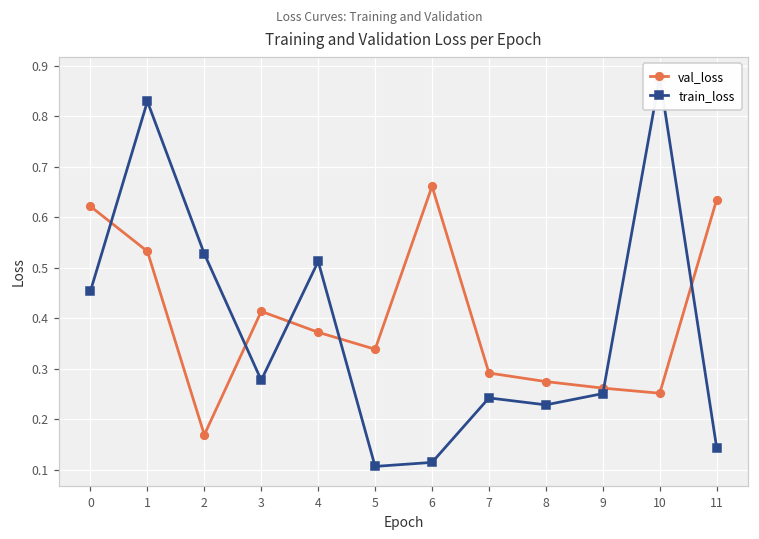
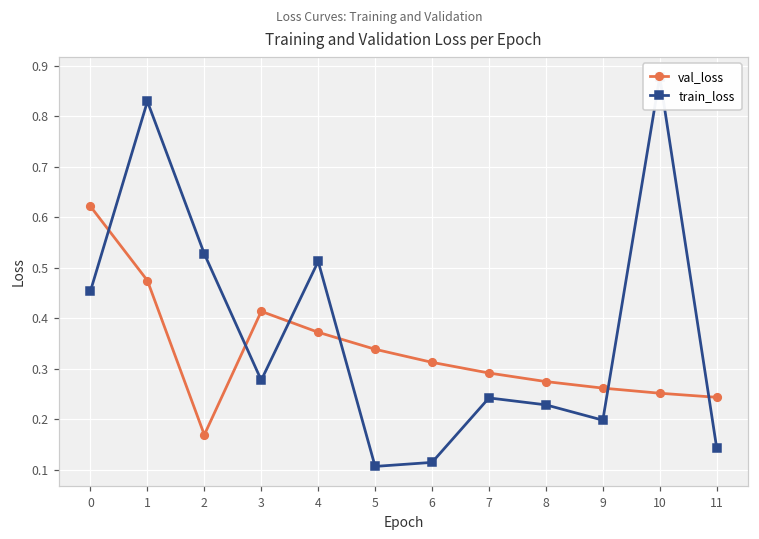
val_loss, 1: 0.53 -> 0.47
val_loss, 6: 0.66 -> 0.31
train_loss, 9: 0.25 -> 0.20
val_loss, 11: 0.64 -> 0.24
